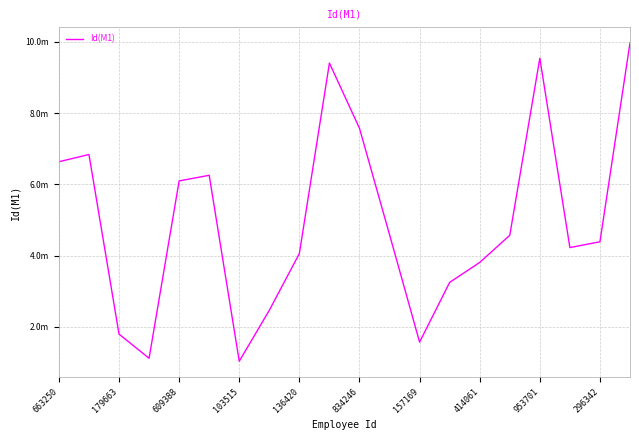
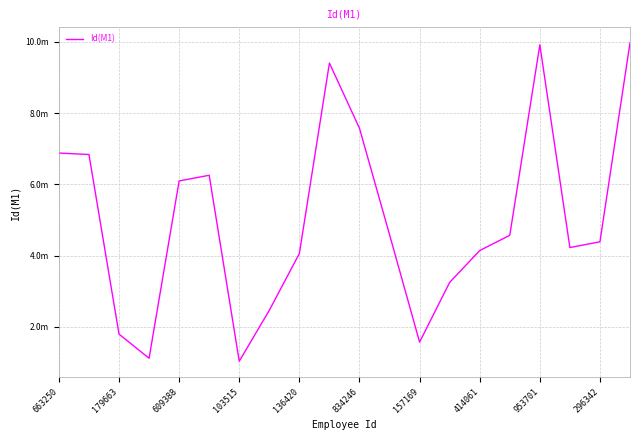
663250: 6.6m -> 6.9m
414061: 3.8m -> 4.1m
953701: 9.5m -> 9.9m
